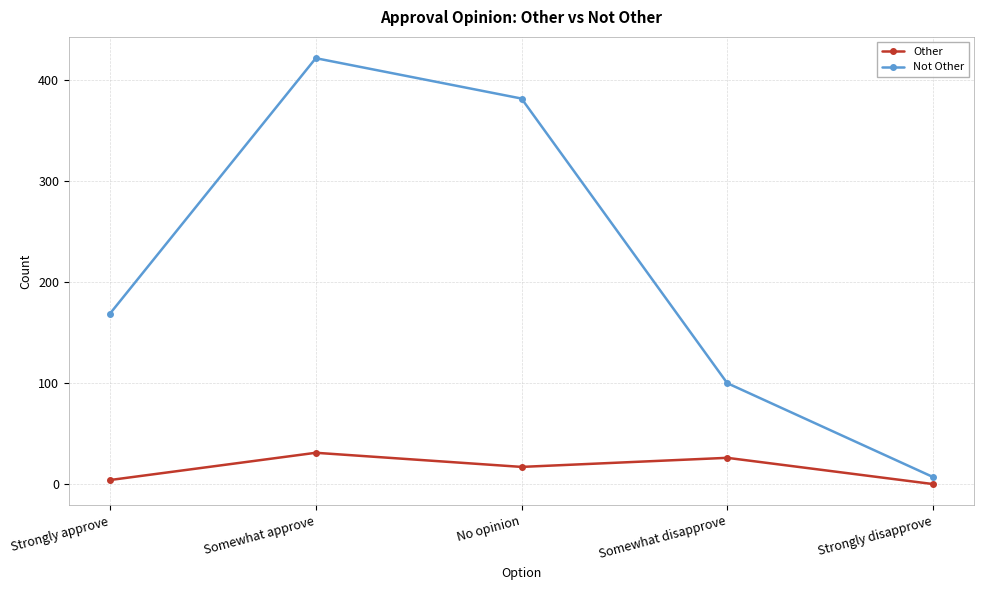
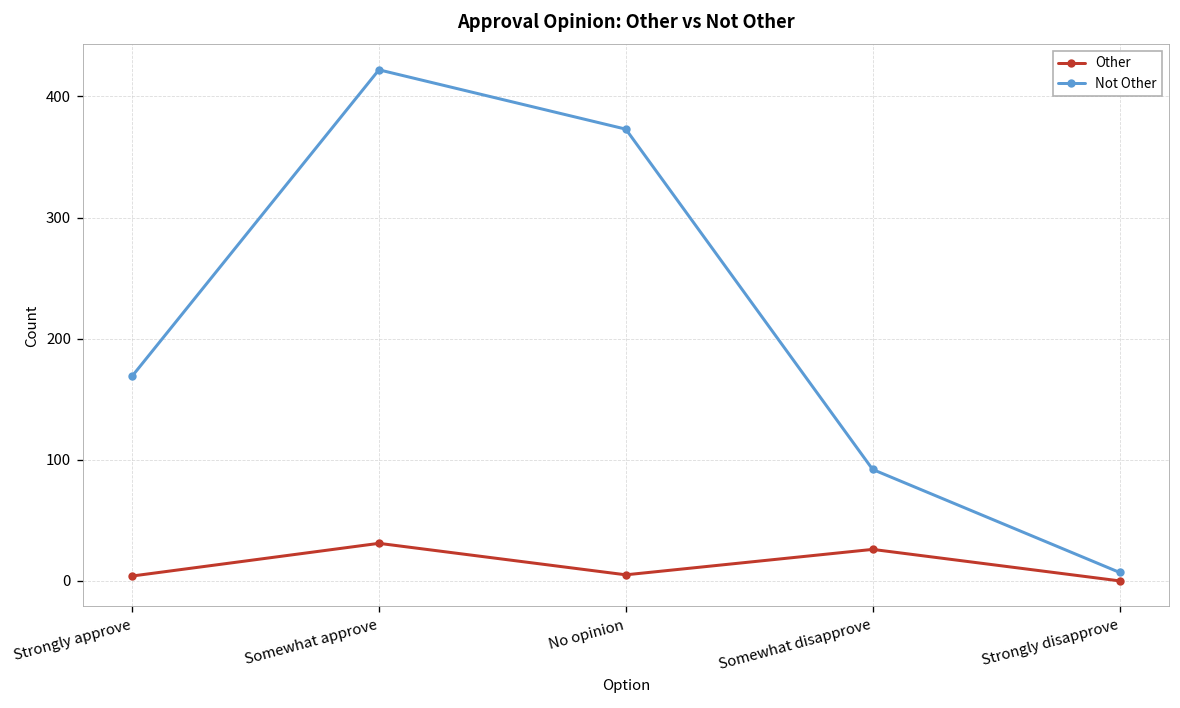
Other, No opinion: 17 -> 5
Not Other, No opinion: 382 -> 373
Not Other, Somewhat disapprove: 100 -> 92
